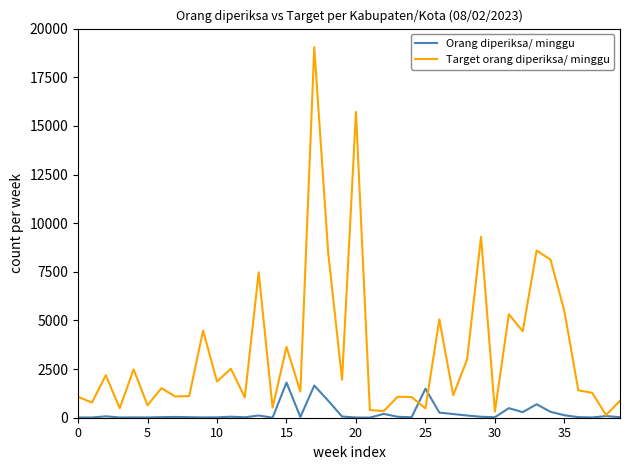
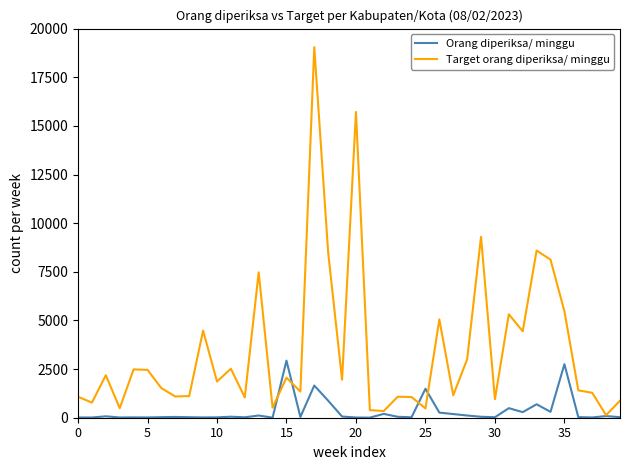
Target orang diperiksa/ minggu, 5: 600 -> 2500
Orang diperiksa/ minggu, 15: 1800 -> 2900
Target orang diperiksa/ minggu, 15: 3600 -> 2100
Target orang diperiksa/ minggu, 30: 300 -> 1000
Orang diperiksa/ minggu, 35: 100 -> 2800
